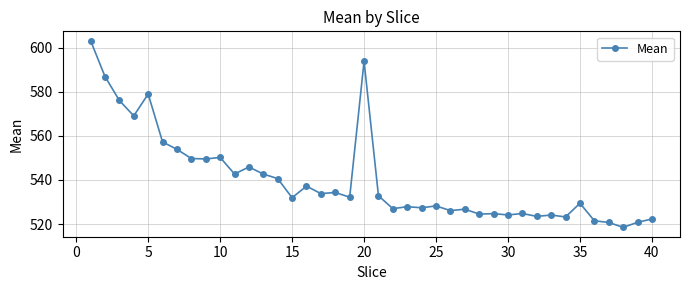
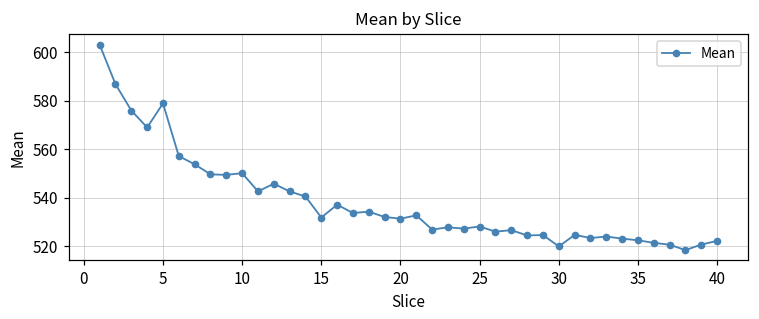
20: 594 -> 531
30: 524 -> 520
35: 529 -> 523
